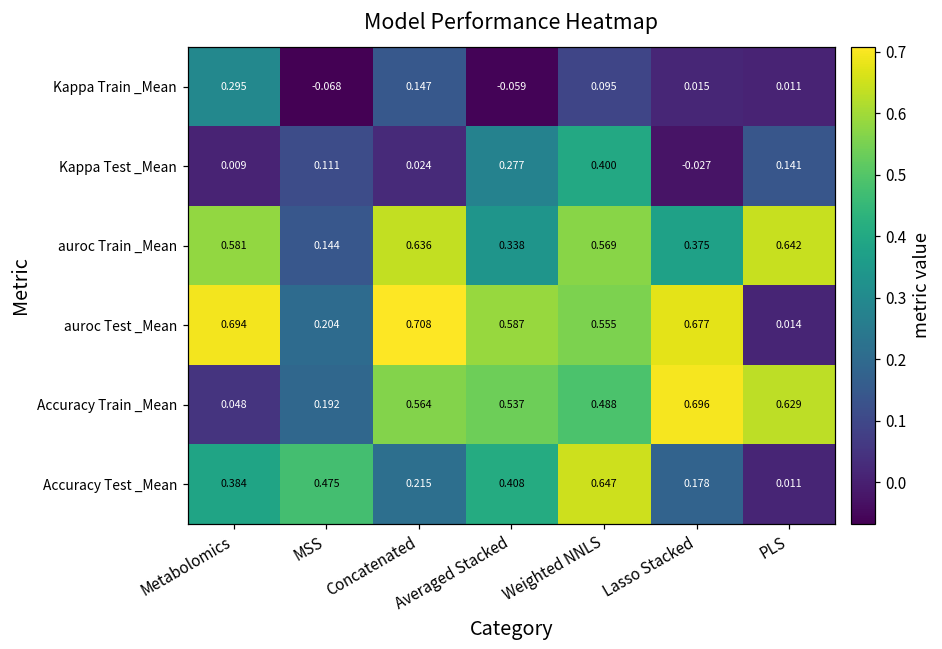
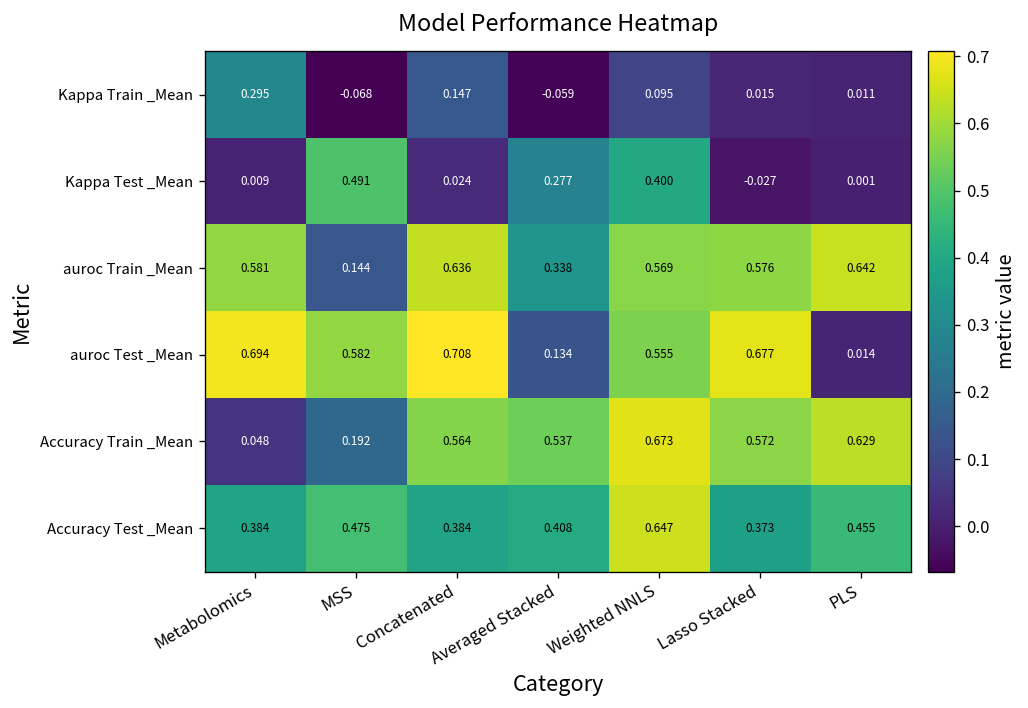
Kappa Test _Mean, MSS: 0.111 -> 0.491
Kappa Test _Mean, PLS: 0.141 -> 0.001
auroc Train _Mean, Lasso Stacked: 0.375 -> 0.576
auroc Test _Mean, MSS: 0.204 -> 0.582
auroc Test _Mean, Averaged Stacked: 0.587 -> 0.134
Accuracy Train _Mean, Weighted NNLS: 0.488 -> 0.673
Accuracy Train _Mean, Lasso Stacked: 0.696 -> 0.572
Accuracy Test _Mean, Concatenated: 0.215 -> 0.384
Accuracy Test _Mean, Lasso Stacked: 0.178 -> 0.373
Accuracy Test _Mean, PLS: 0.011 -> 0.455
